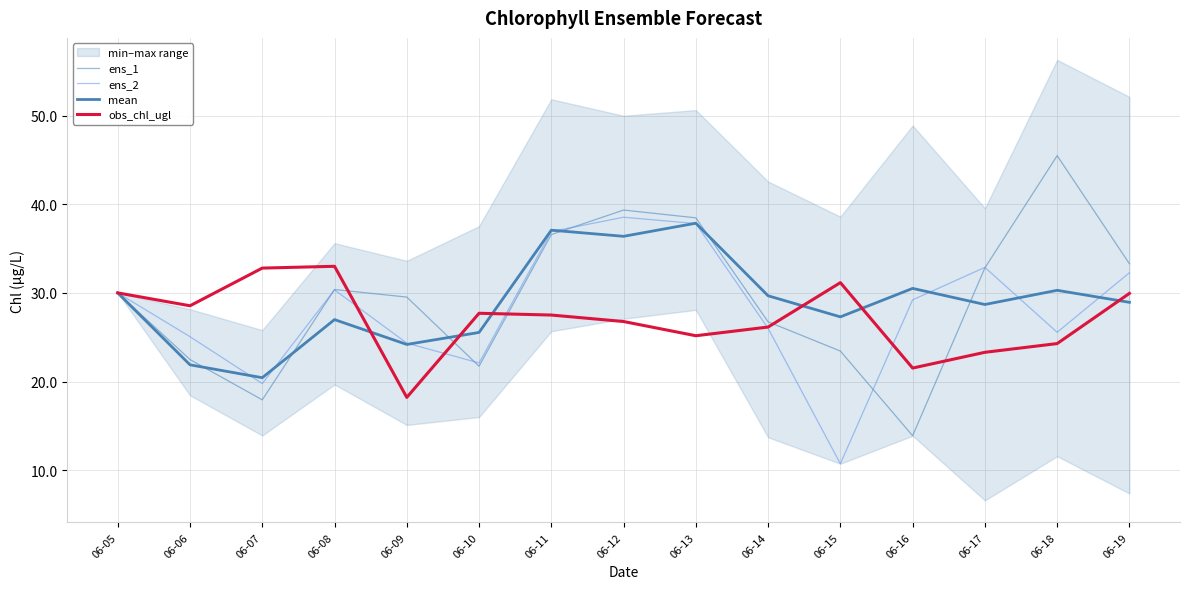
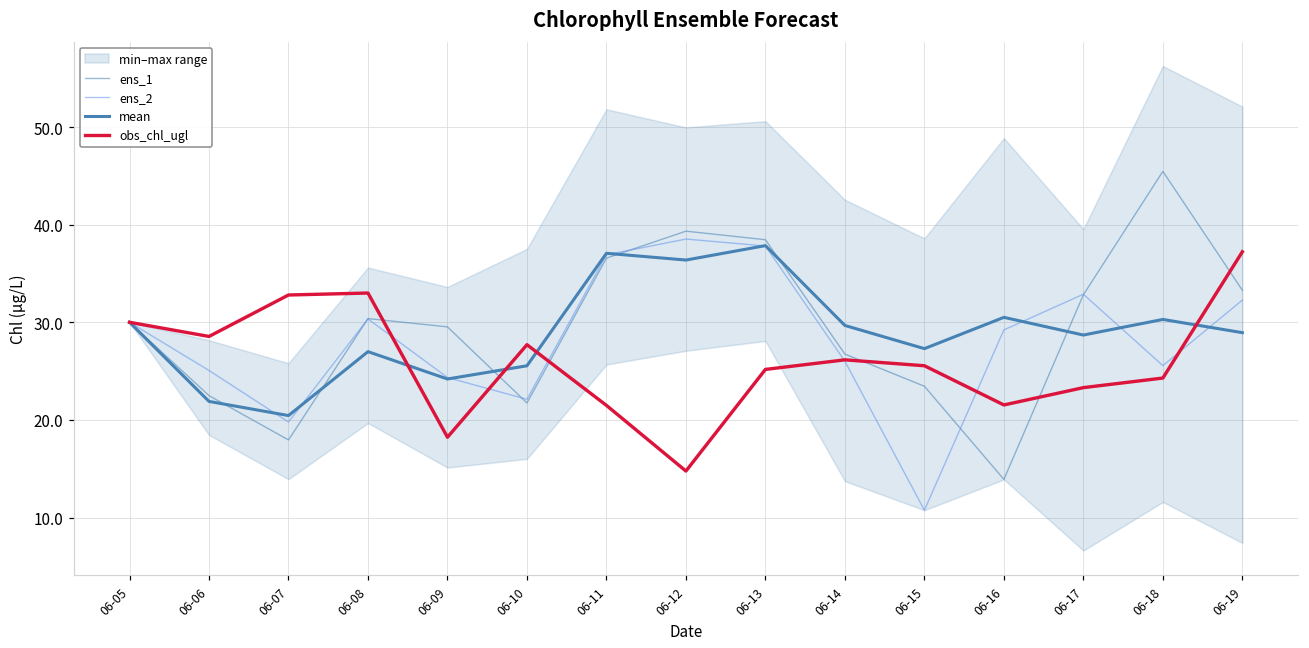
obs_chl_ugl, 06-11: 28 -> 21
obs_chl_ugl, 06-12: 27 -> 15
obs_chl_ugl, 06-15: 31 -> 26
obs_chl_ugl, 06-19: 30 -> 37
